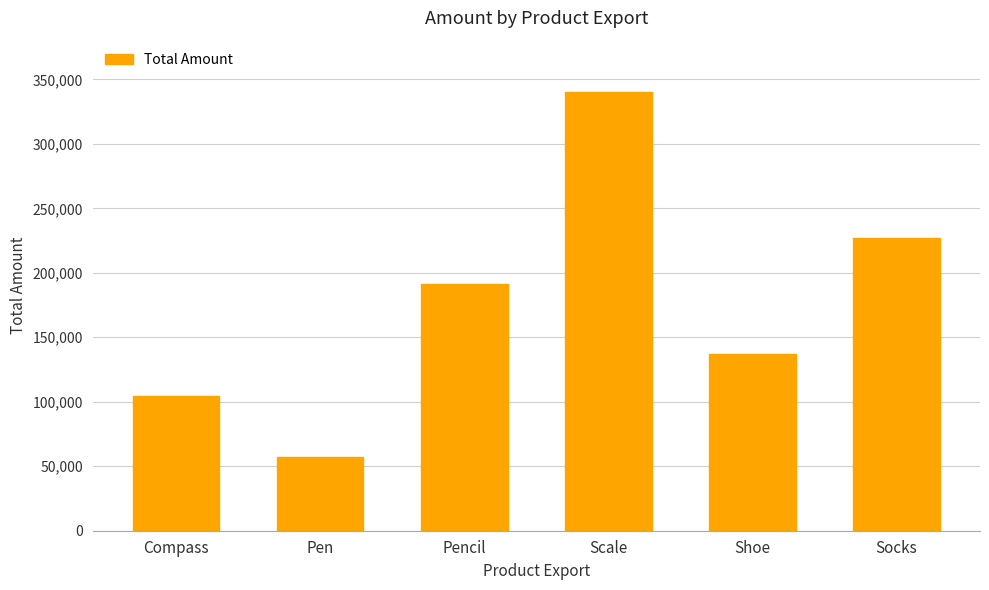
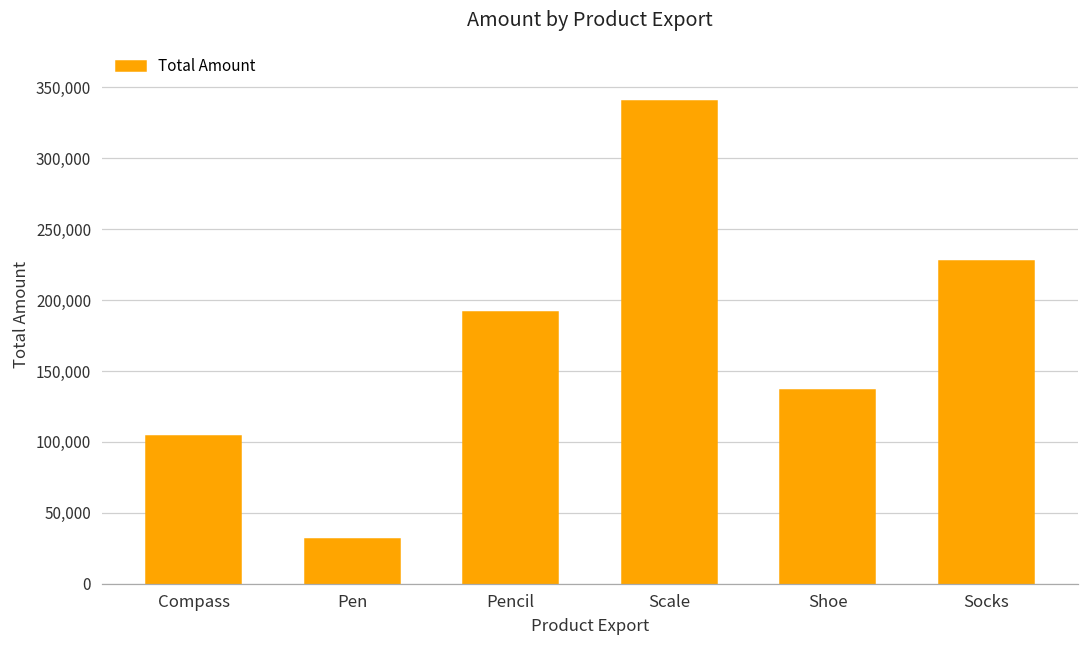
Pen: 57,000 -> 31,000
